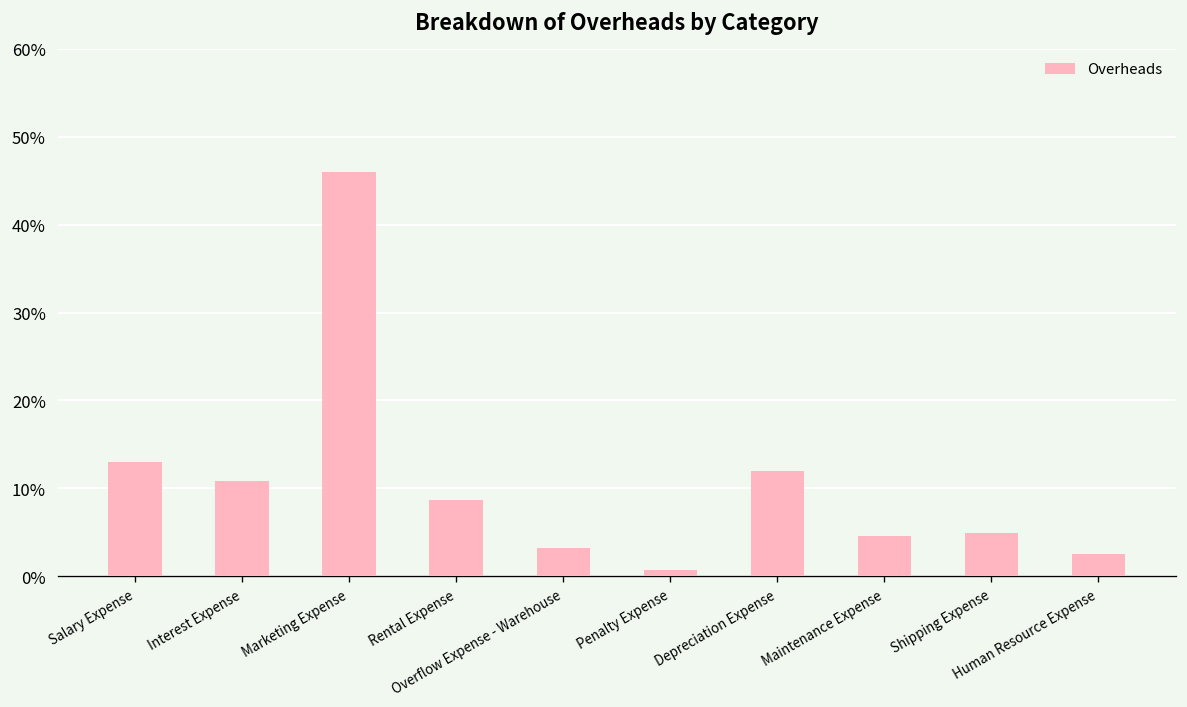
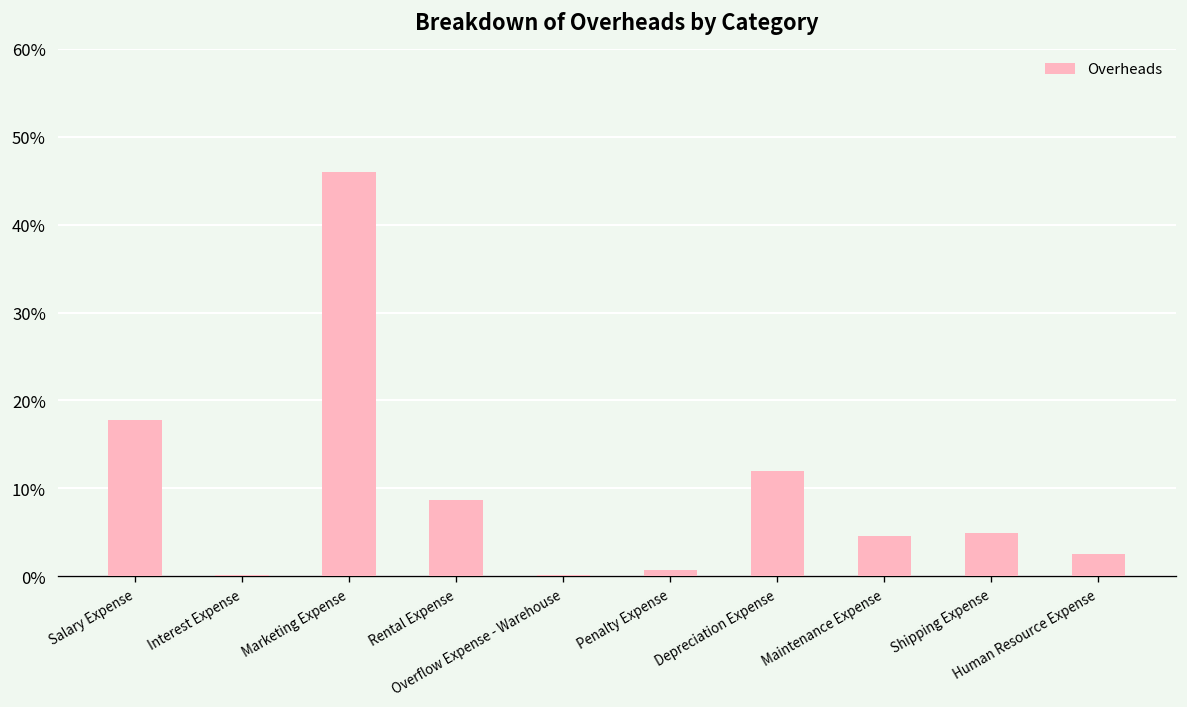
Salary Expense: 13% -> 18%
Interest Expense: 11% -> 0%
Overflow Expense - Warehouse: 3% -> 0%
